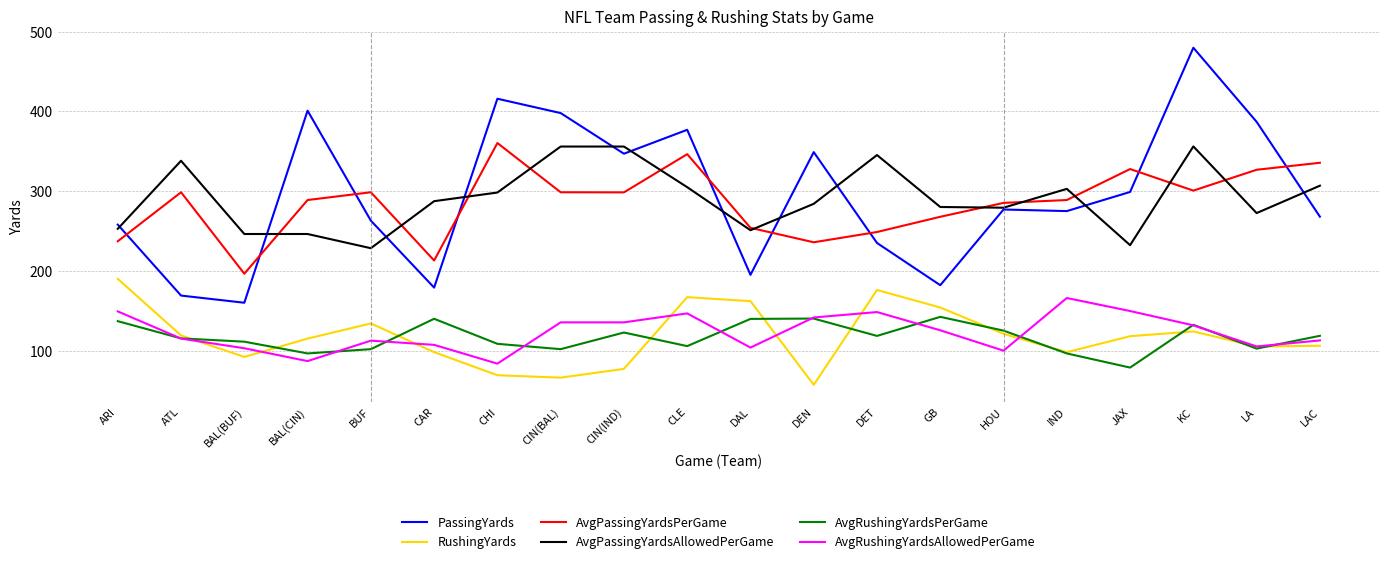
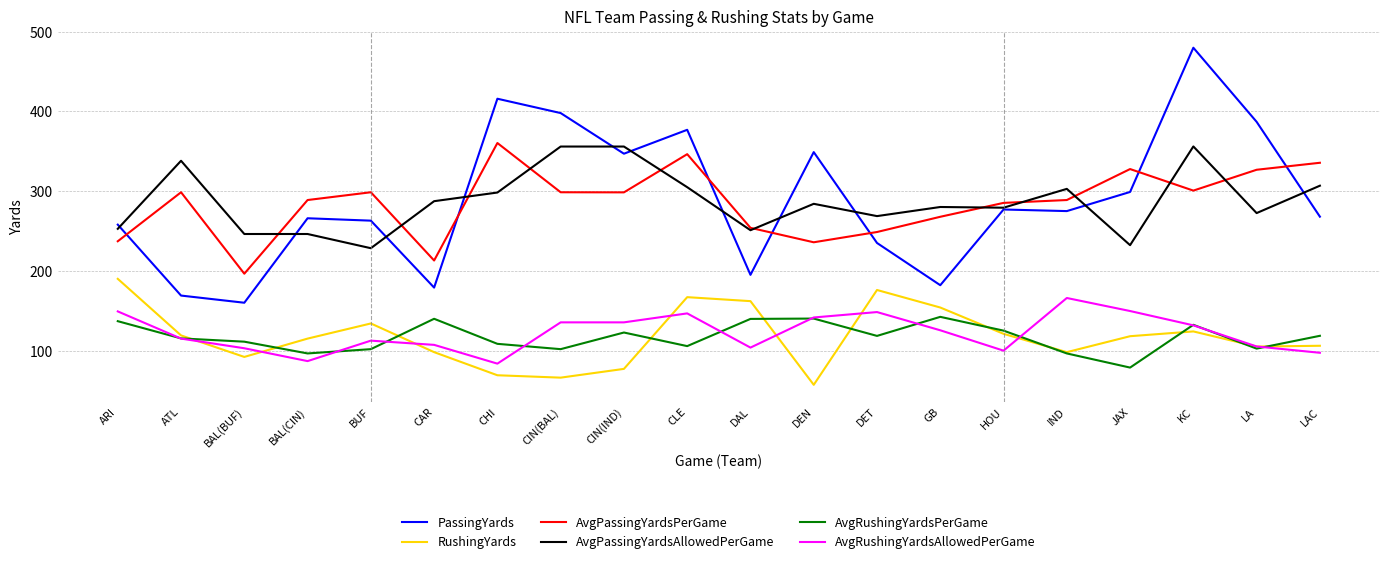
PassingYards, BAL(CIN): 400 -> 270
AvgPassingYardsAllowedPerGame, DET: 350 -> 270
AvgRushingYardsAllowedPerGame, LAC: 110 -> 100
